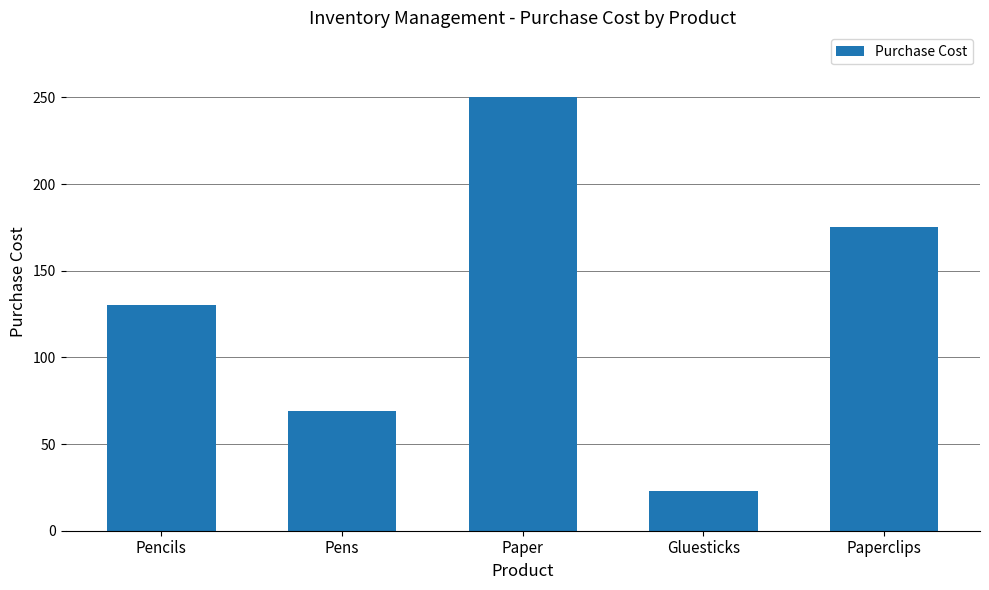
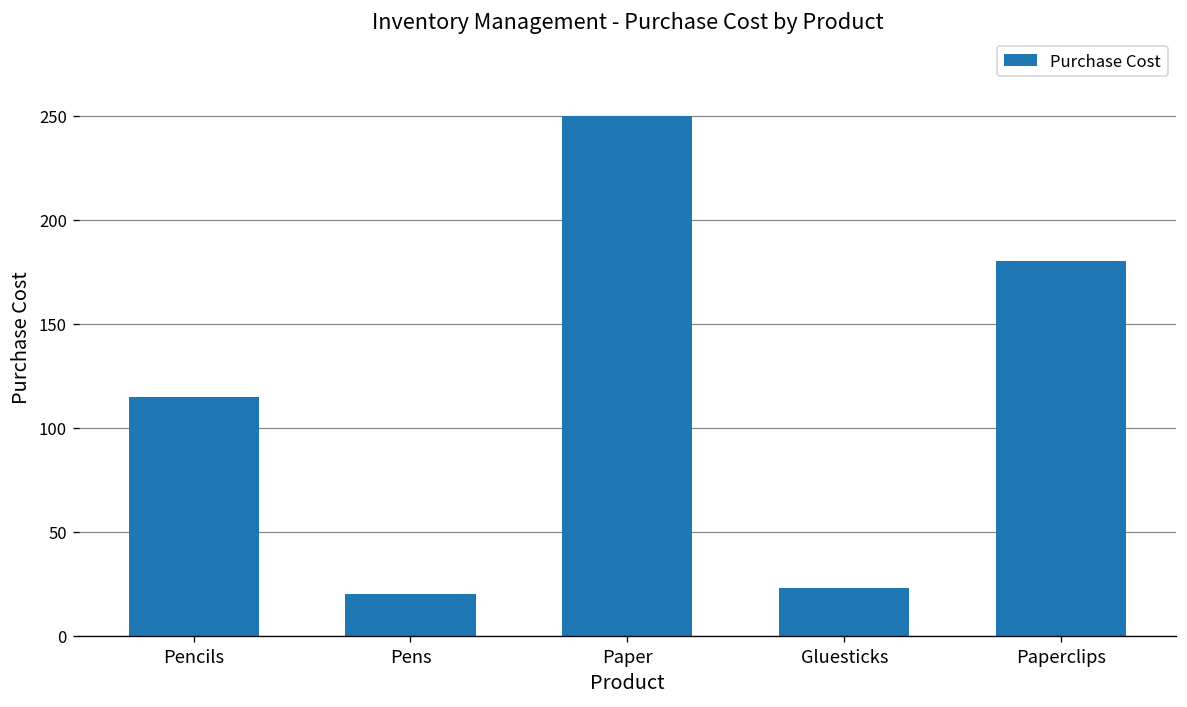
Pencils: 130 -> 115
Pens: 69 -> 20
Paperclips: 175 -> 180
